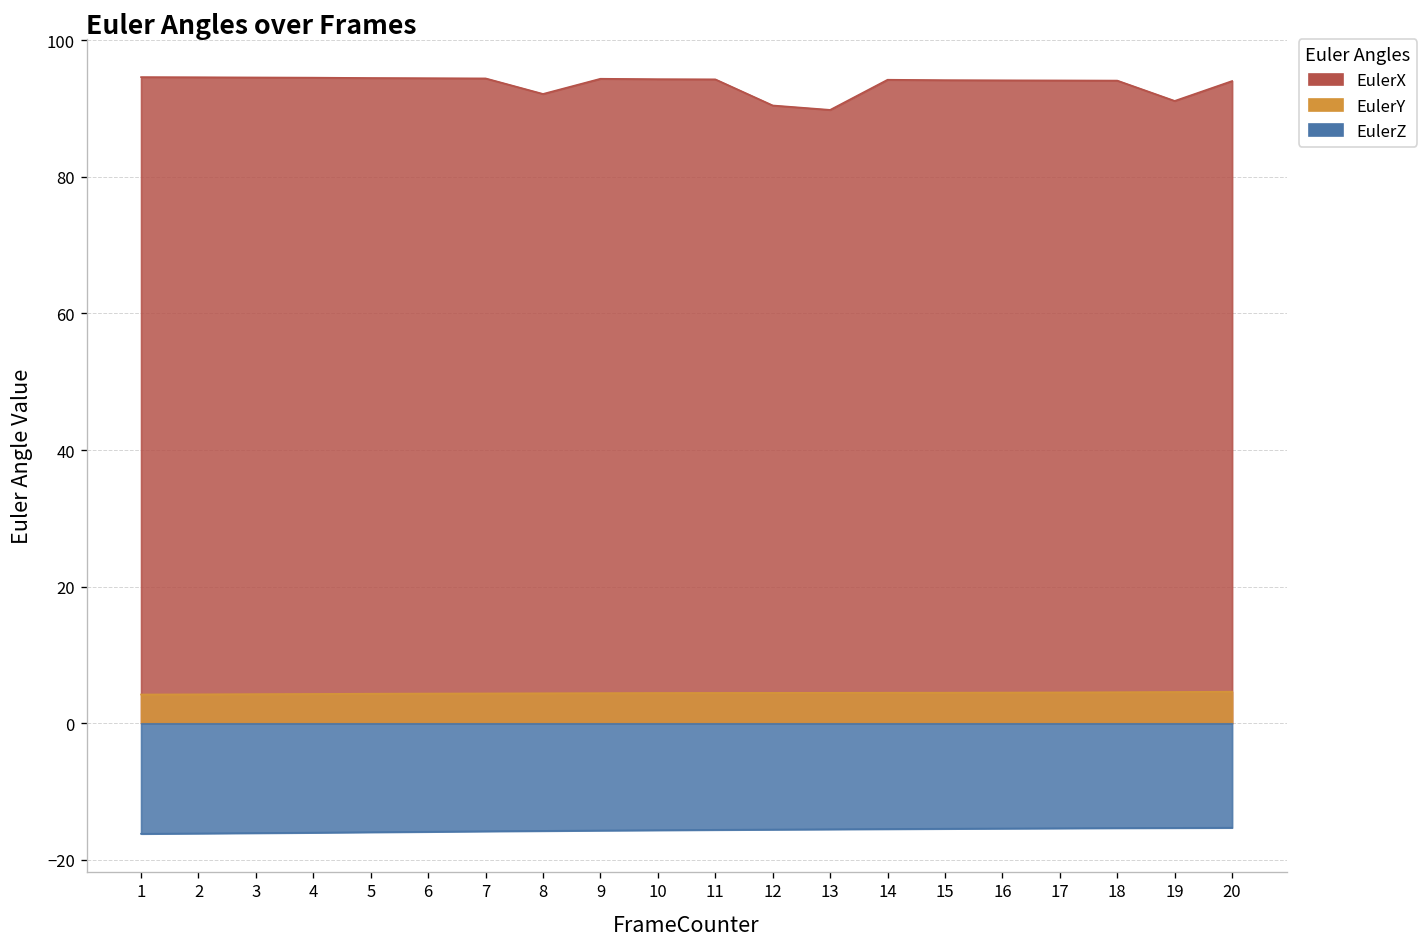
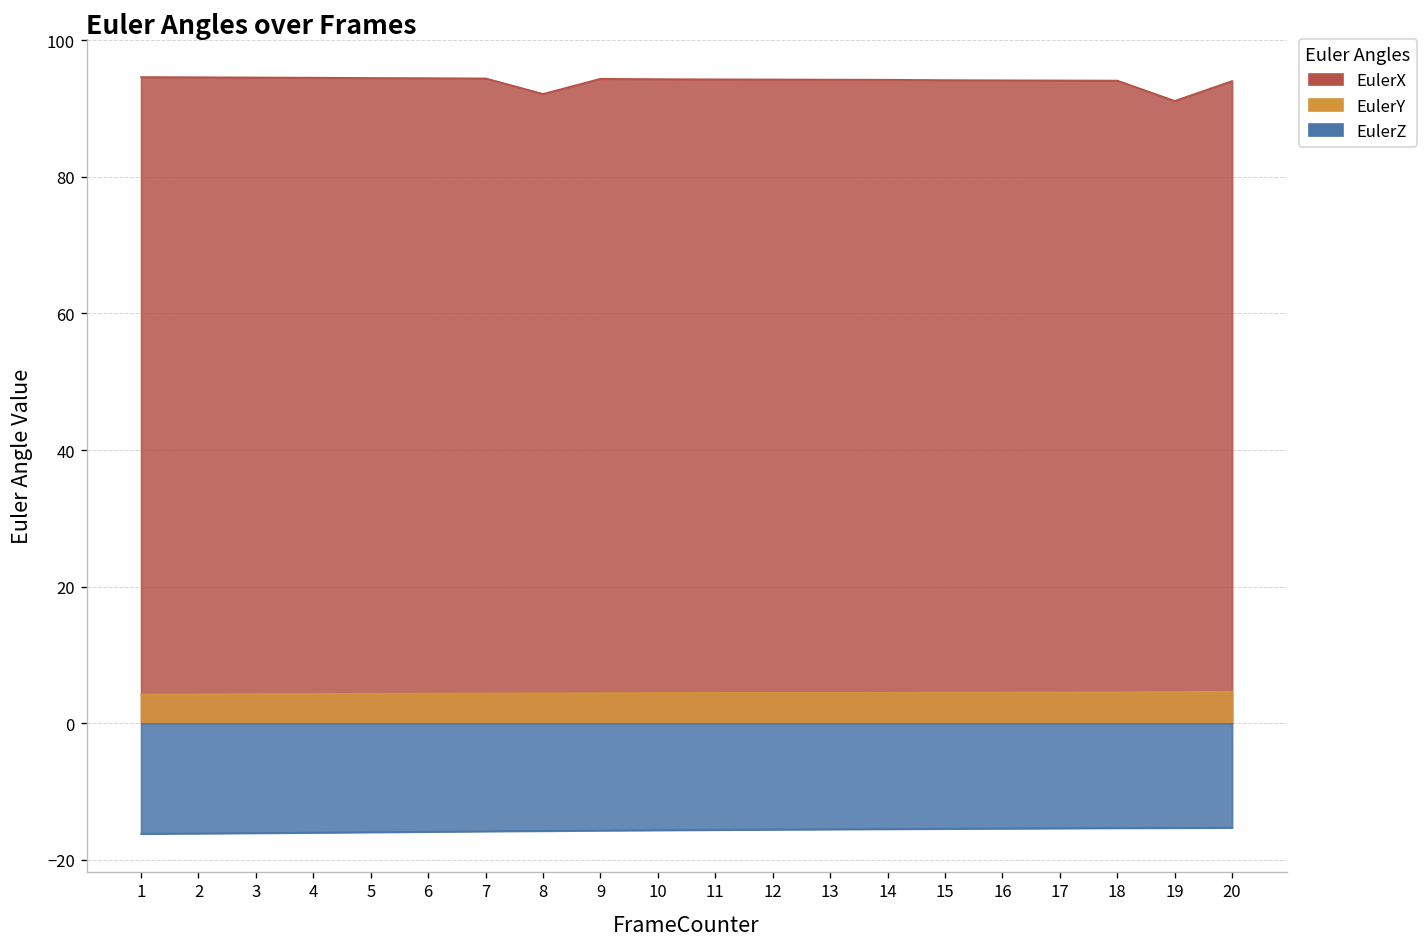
EulerX, 12: 90 -> 94
EulerX, 13: 90 -> 94
